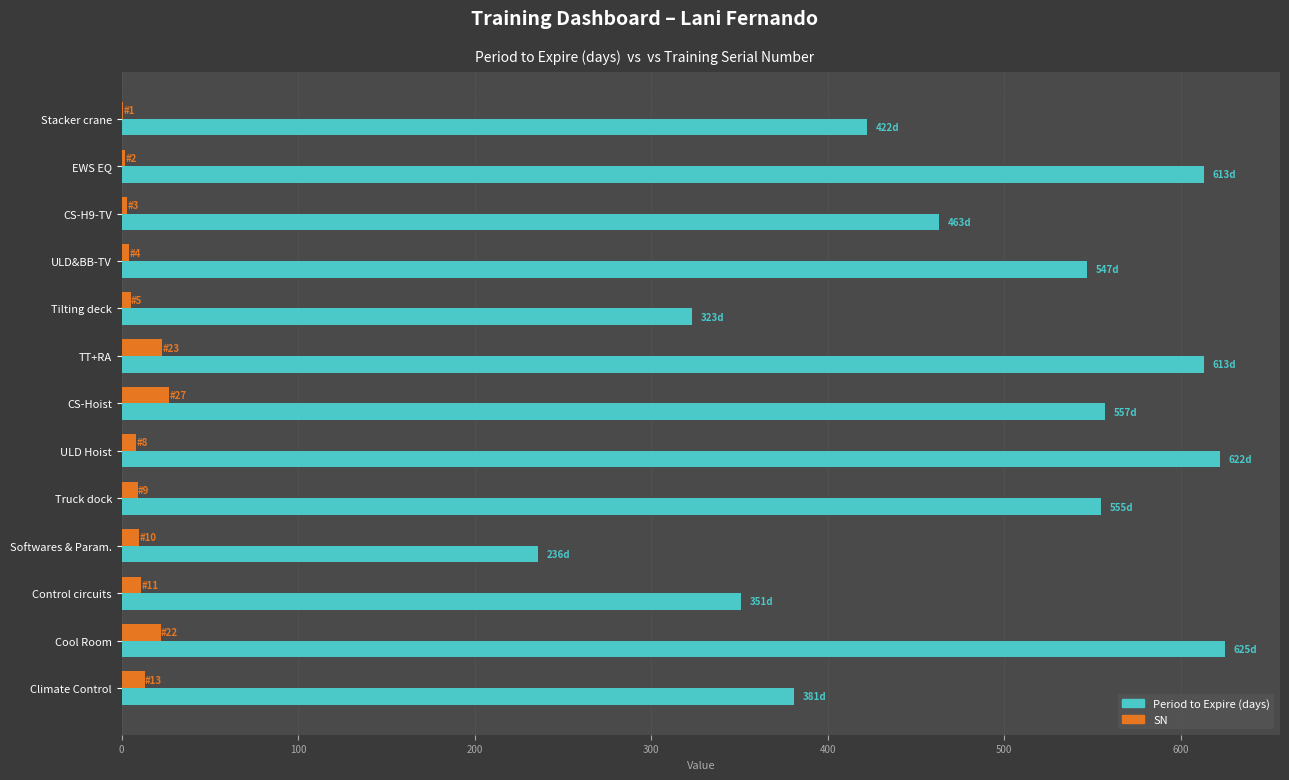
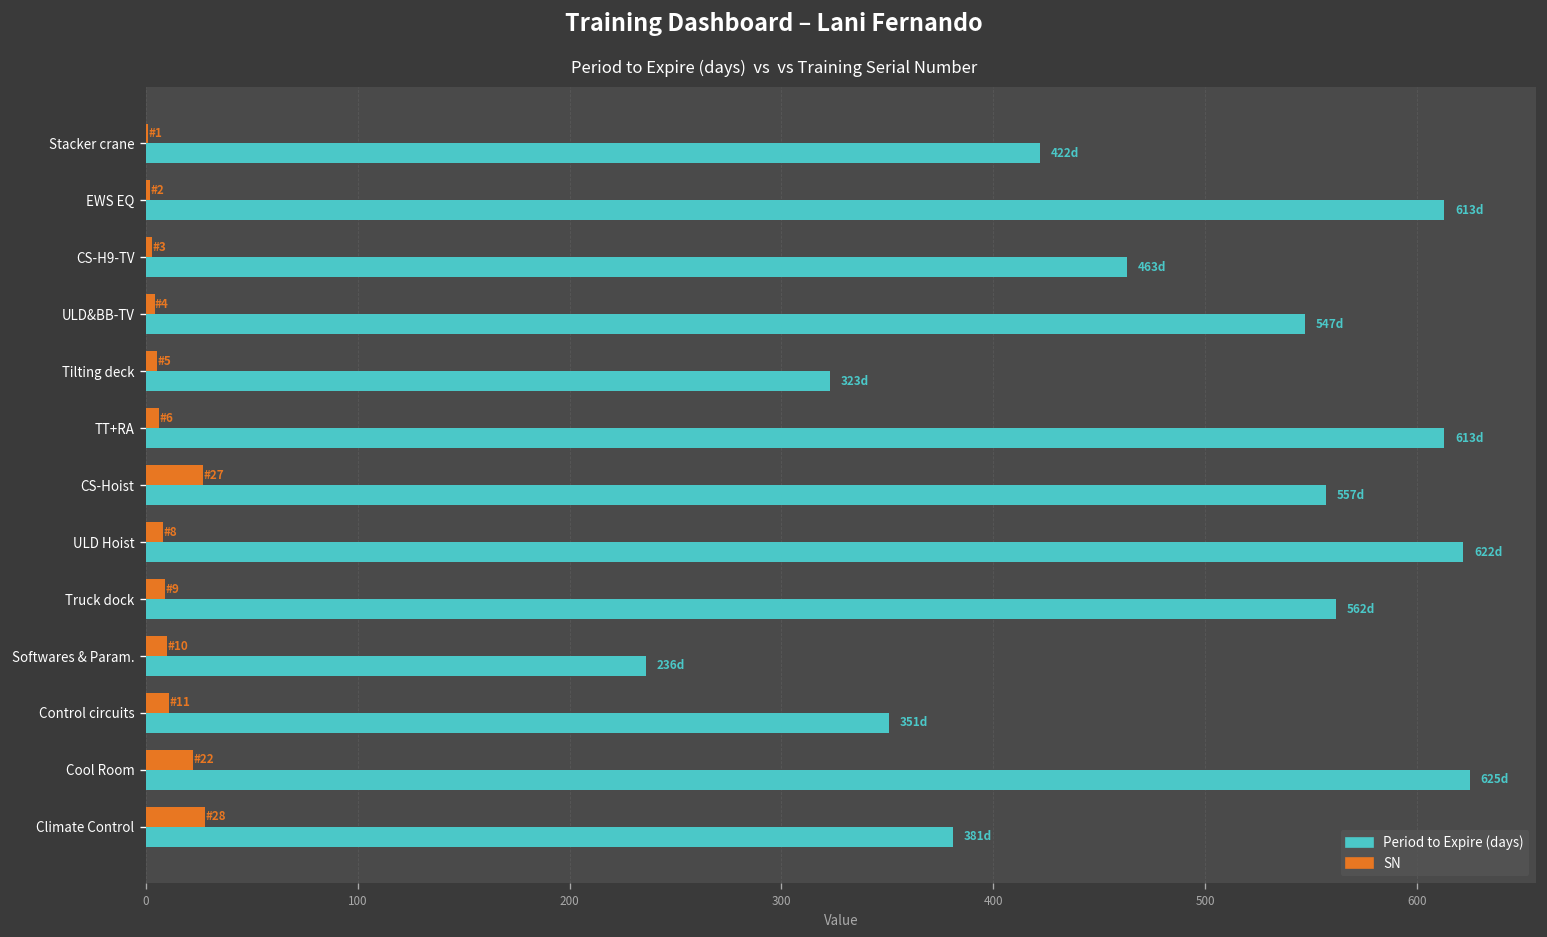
SN, TT+RA: 23 -> 6
Period to Expire (days), Truck dock: 555d -> 562d
SN, Climate Control: 13 -> 28
